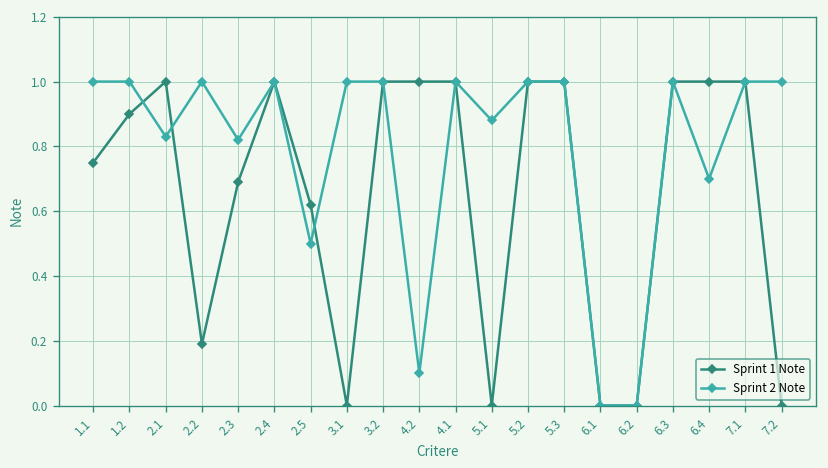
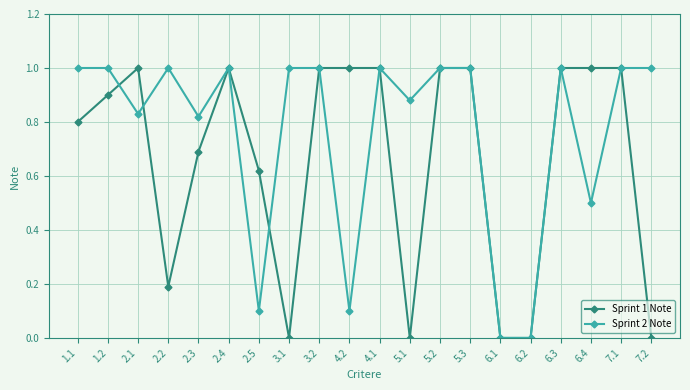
Sprint 1 Note, 1.1: 0.75 -> 0.80
Sprint 2 Note, 2.5: 0.5 -> 0.1
Sprint 2 Note, 6.4: 0.7 -> 0.5
